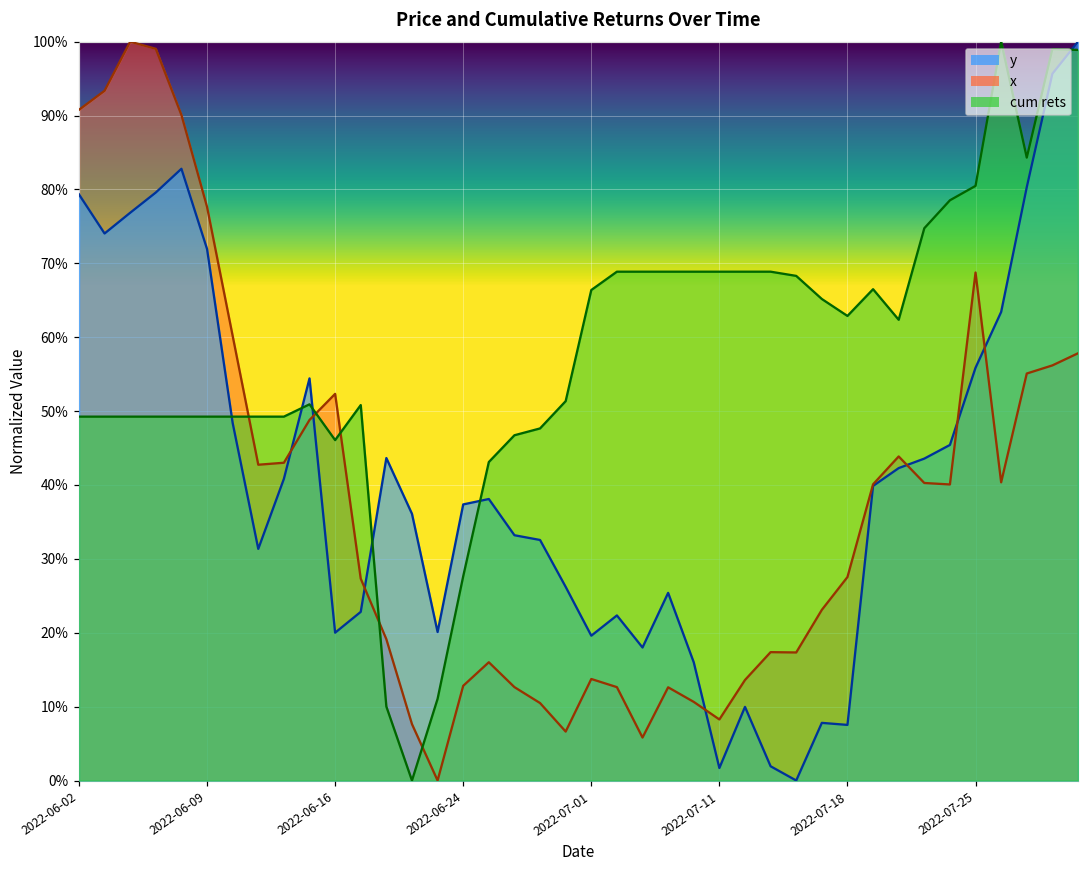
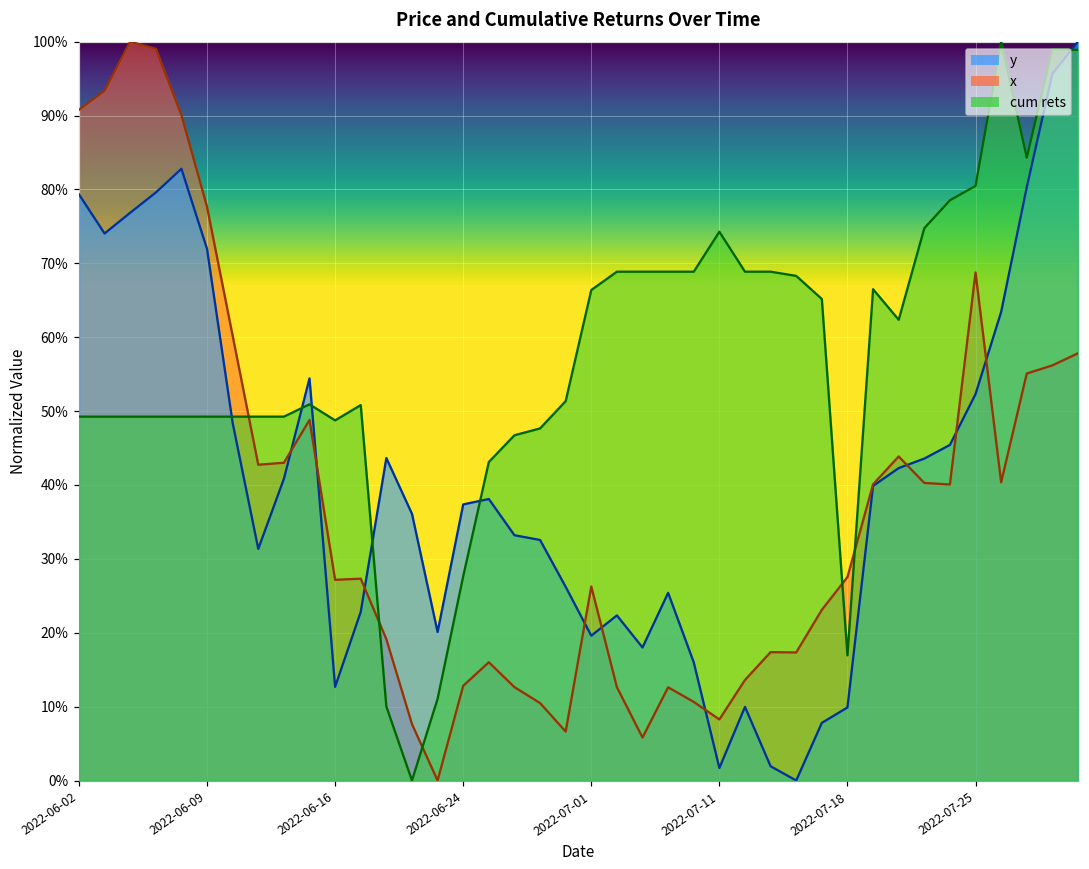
y, 2022-06-16: 20% -> 13%
x, 2022-06-16: 52% -> 27%
cum rets, 2022-06-16: 46% -> 49%
x, 2022-07-01: 14% -> 26%
cum rets, 2022-07-11: 69% -> 74%
y, 2022-07-18: 8% -> 10%
cum rets, 2022-07-18: 63% -> 17%
y, 2022-07-25: 56% -> 52%
